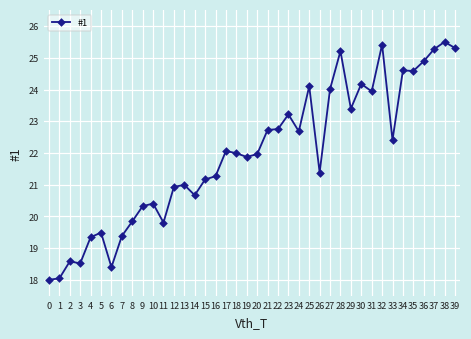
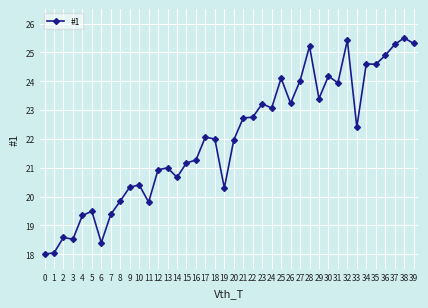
19: 21.9 -> 20.3
24: 22.7 -> 23.1
26: 21.4 -> 23.2
